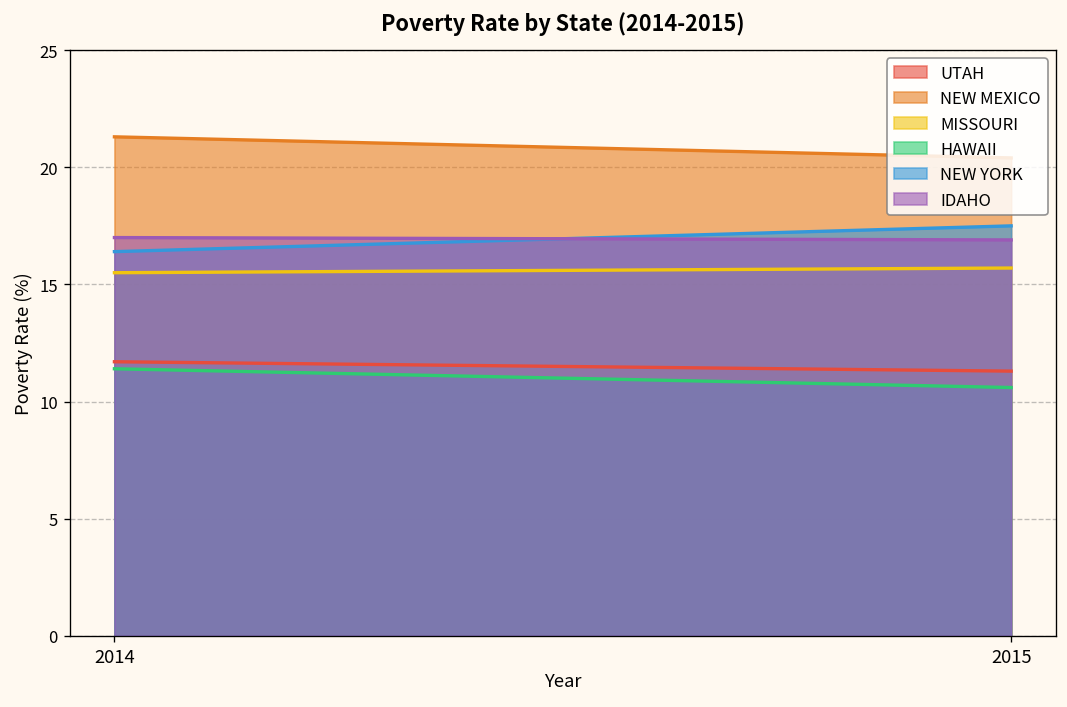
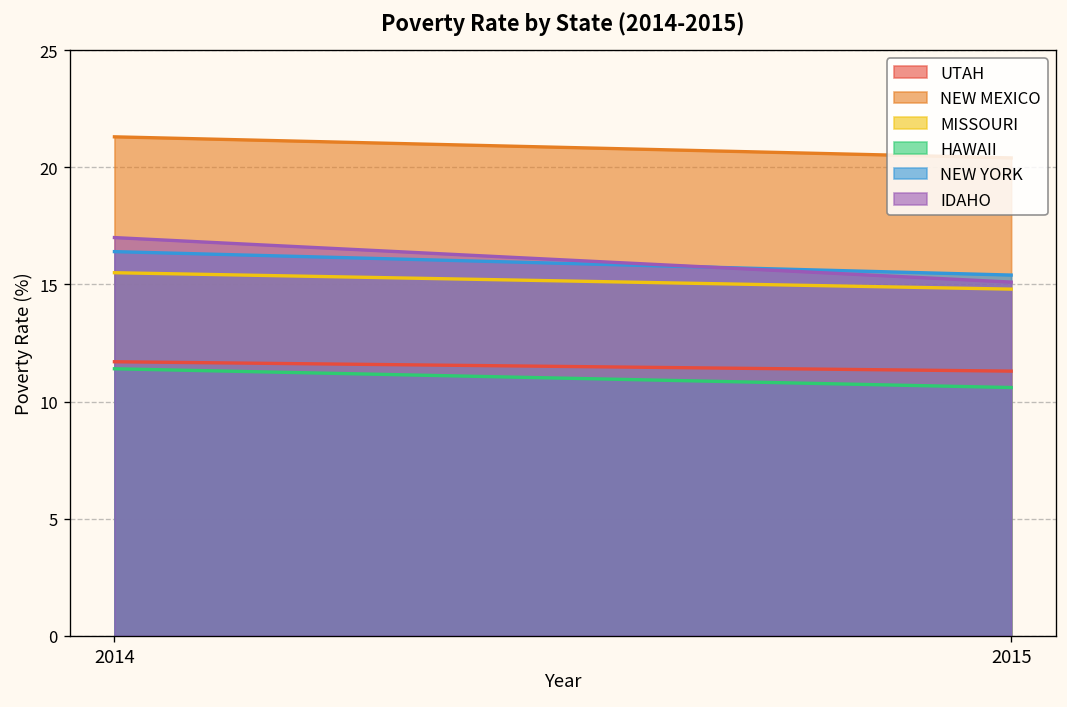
MISSOURI, 2015: 15.7 -> 14.8
NEW YORK, 2015: 17.5 -> 15.4
IDAHO, 2015: 16.9 -> 15.1
